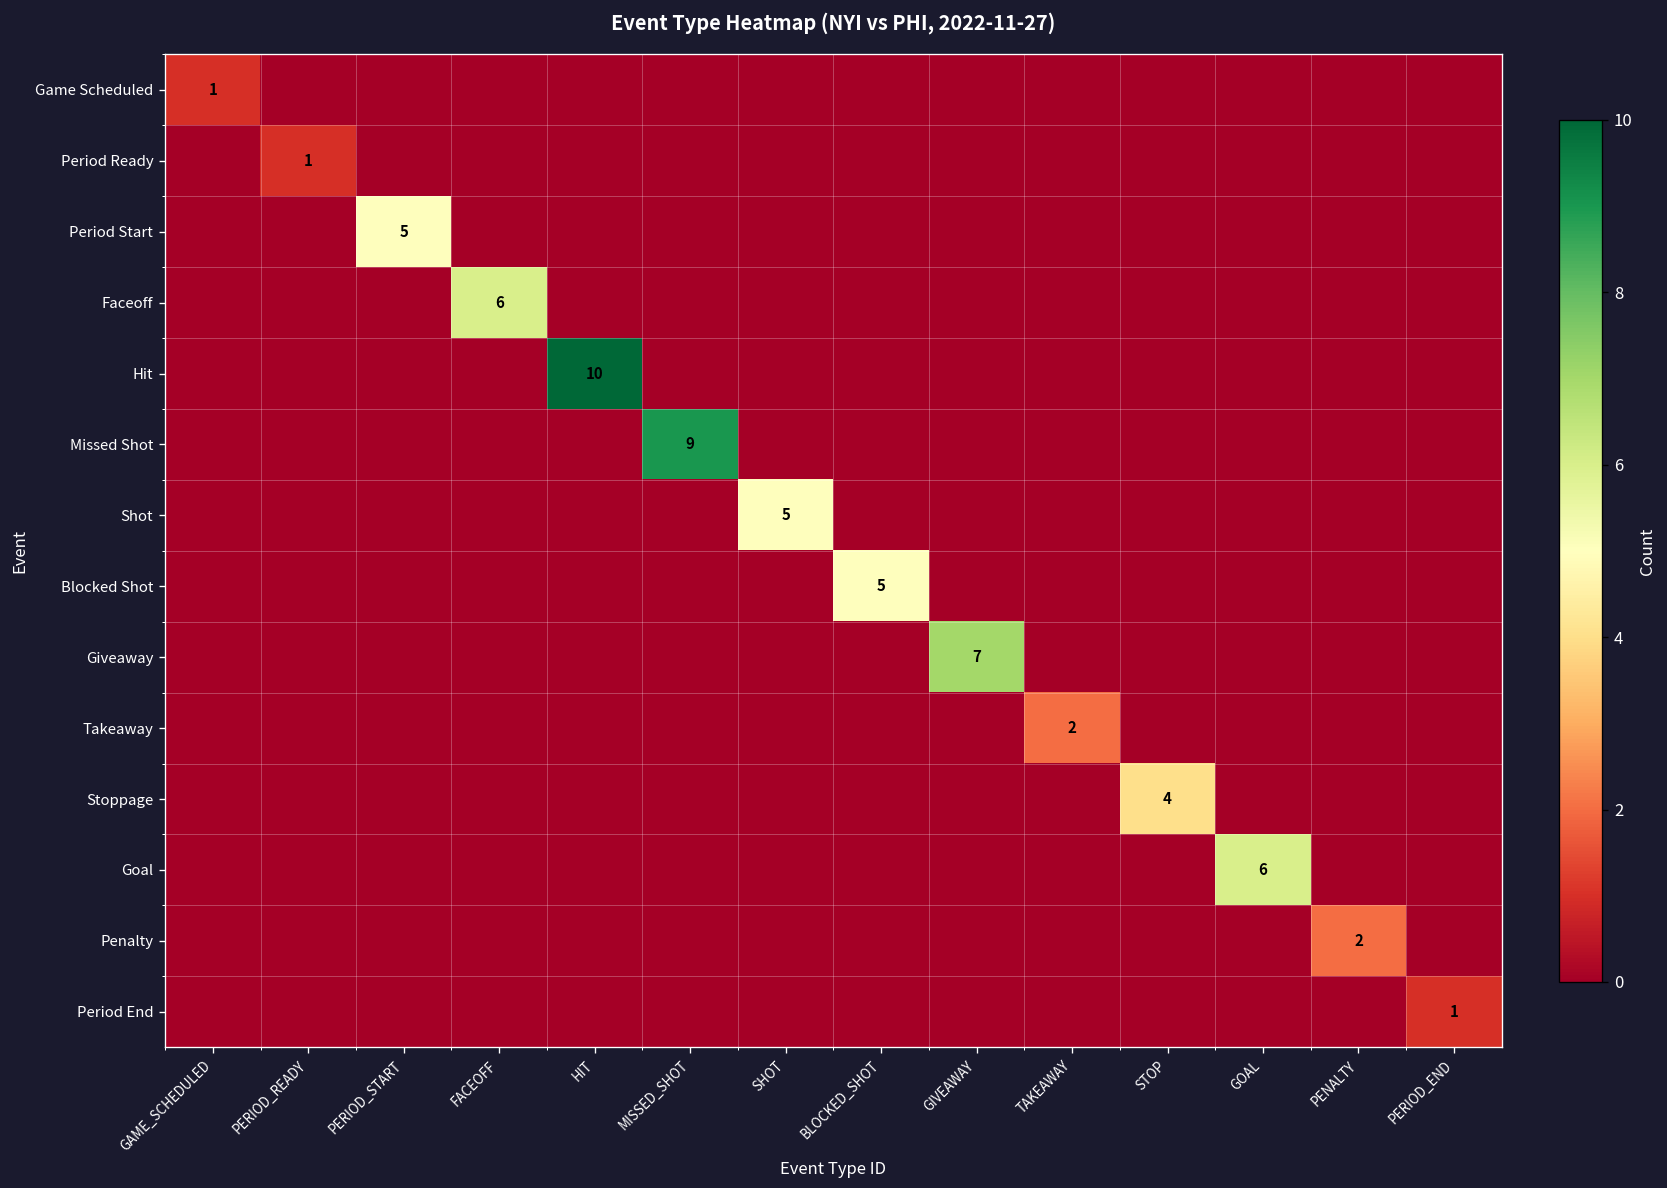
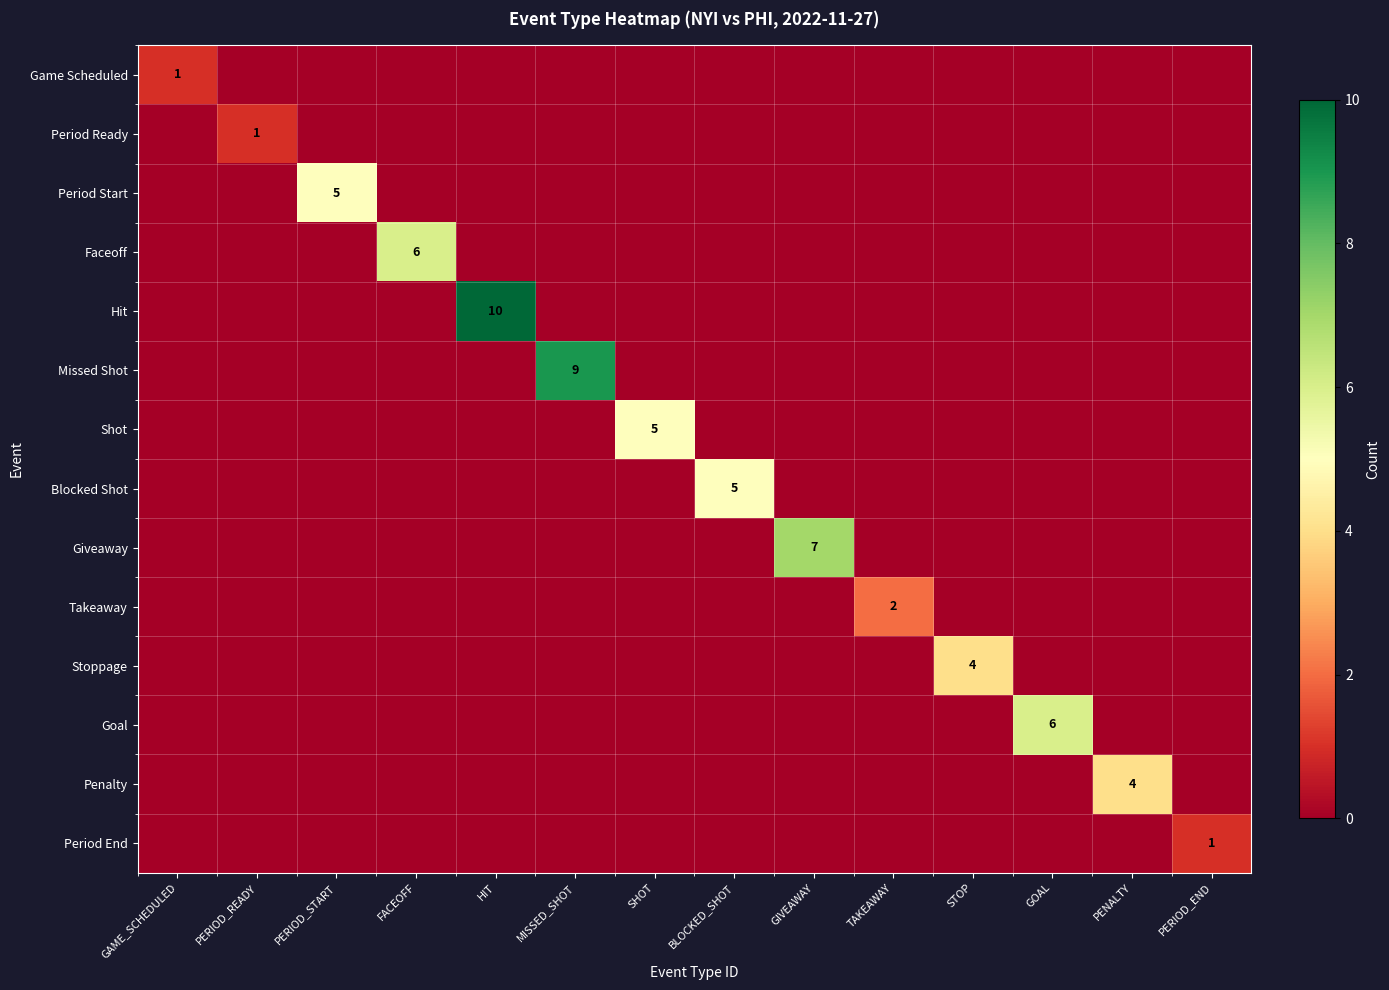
Penalty, PENALTY: 2 -> 4
